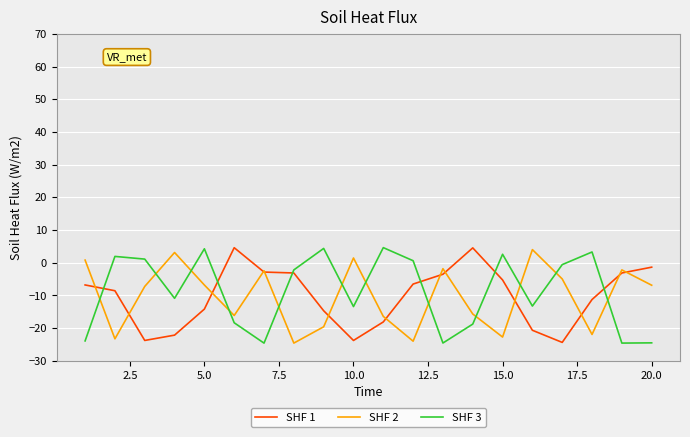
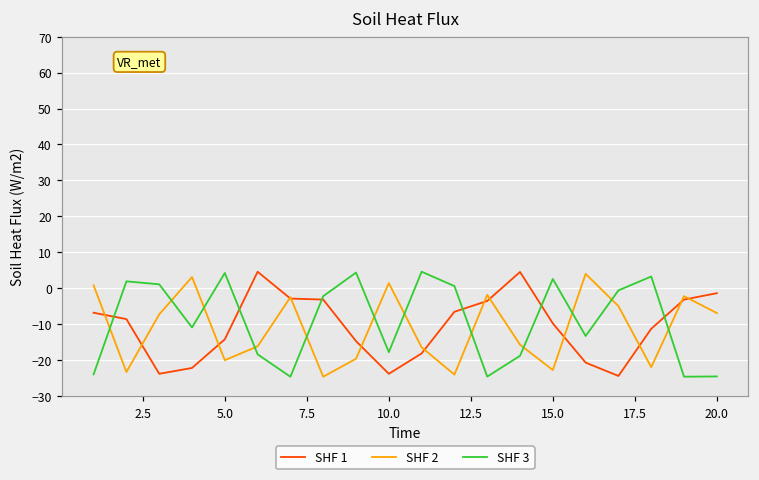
SHF 2, 5.0: -7 -> -20
SHF 3, 10.0: -13 -> -18
SHF 1, 15.0: -5 -> -10
